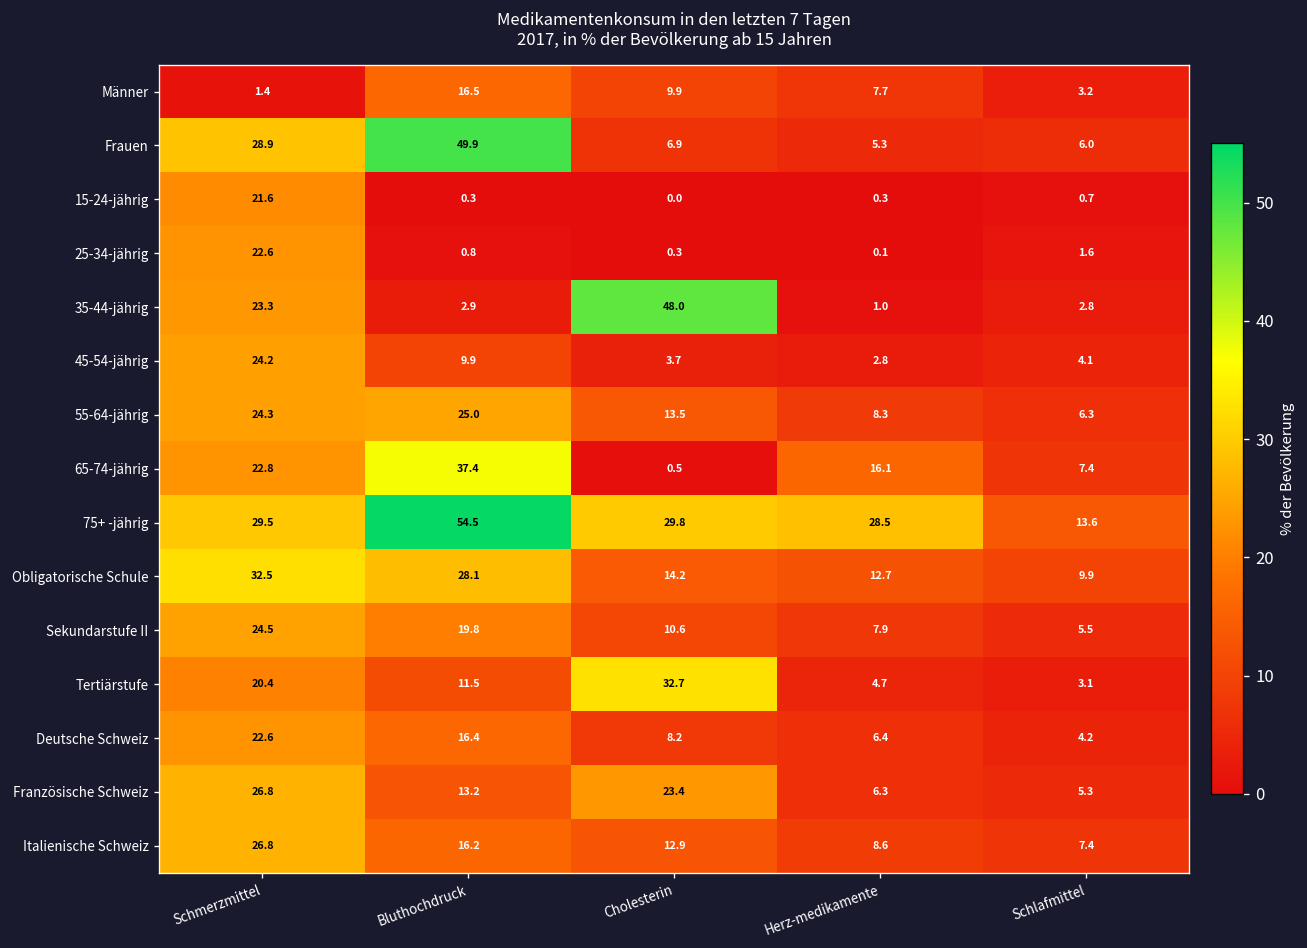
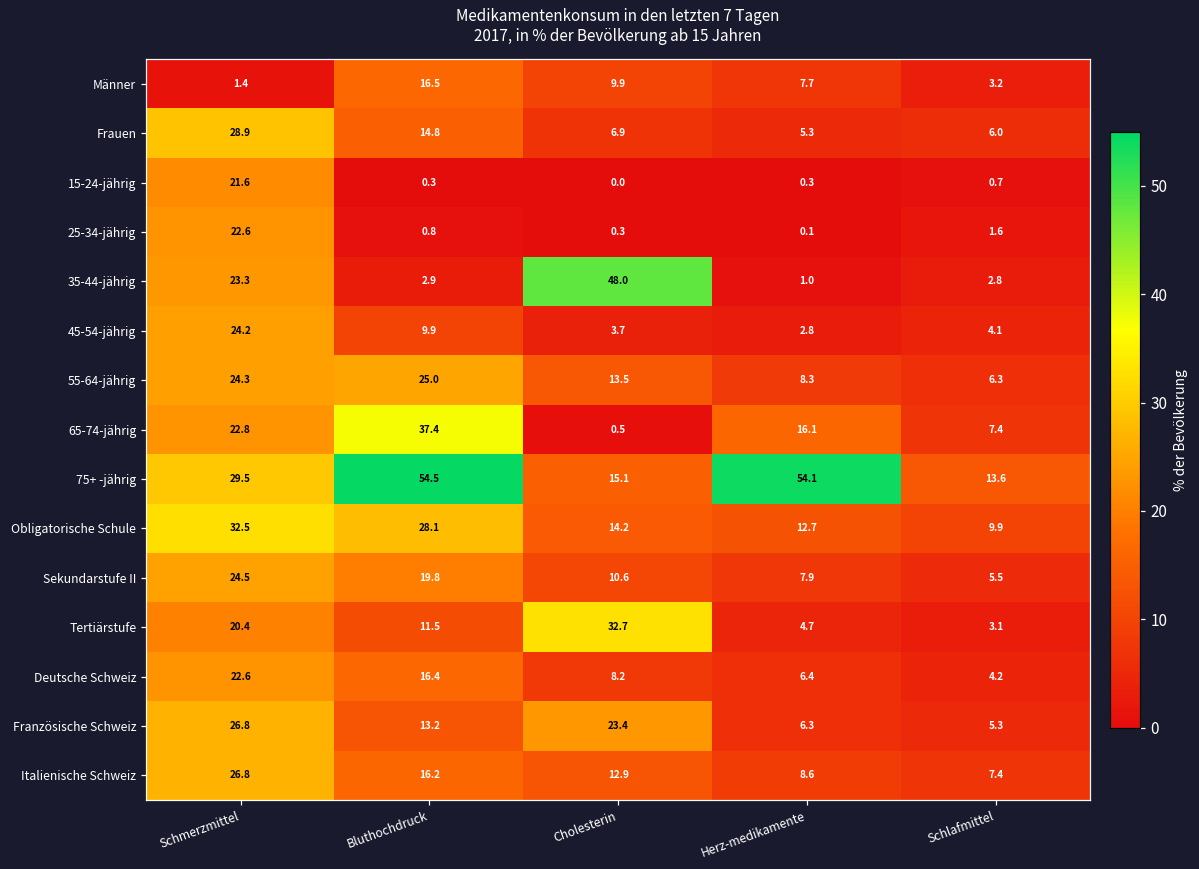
Frauen, Bluthochdruck: 49.9 -> 14.8
75+ -jährig, Cholesterin: 29.8 -> 15.1
75+ -jährig, Herz-medikamente: 28.5 -> 54.1
